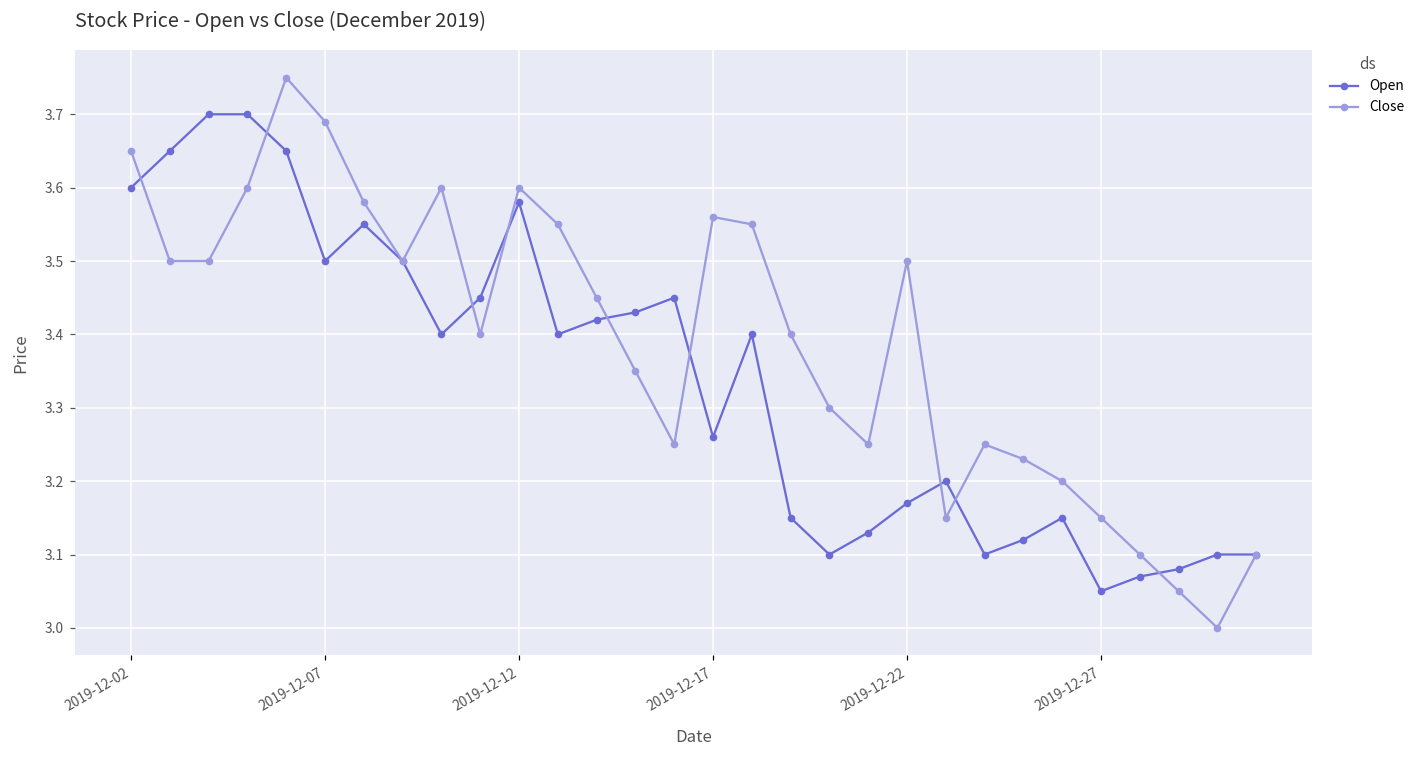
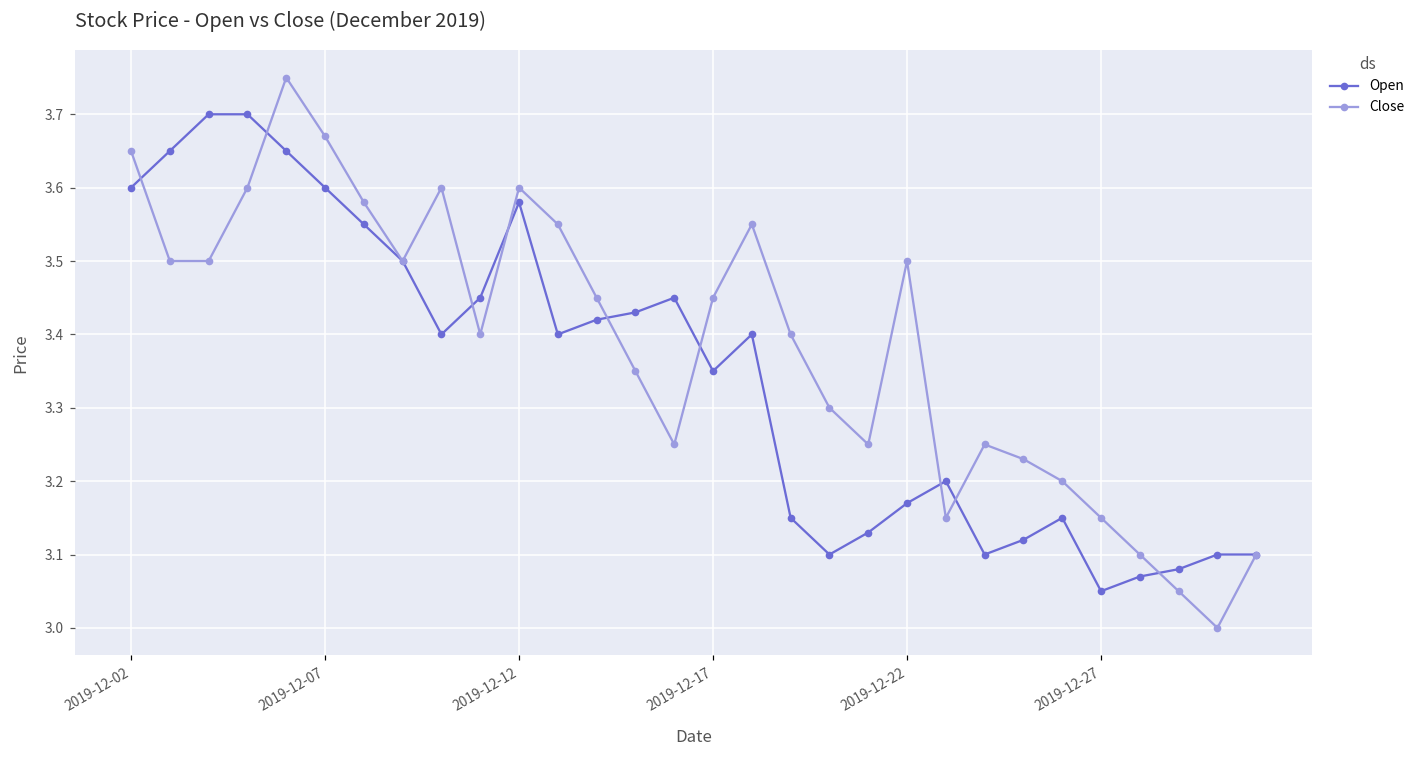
Open, 2019-12-07: 3.5 -> 3.6
Close, 2019-12-07: 3.69 -> 3.67
Open, 2019-12-17: 3.26 -> 3.35
Close, 2019-12-17: 3.56 -> 3.45
